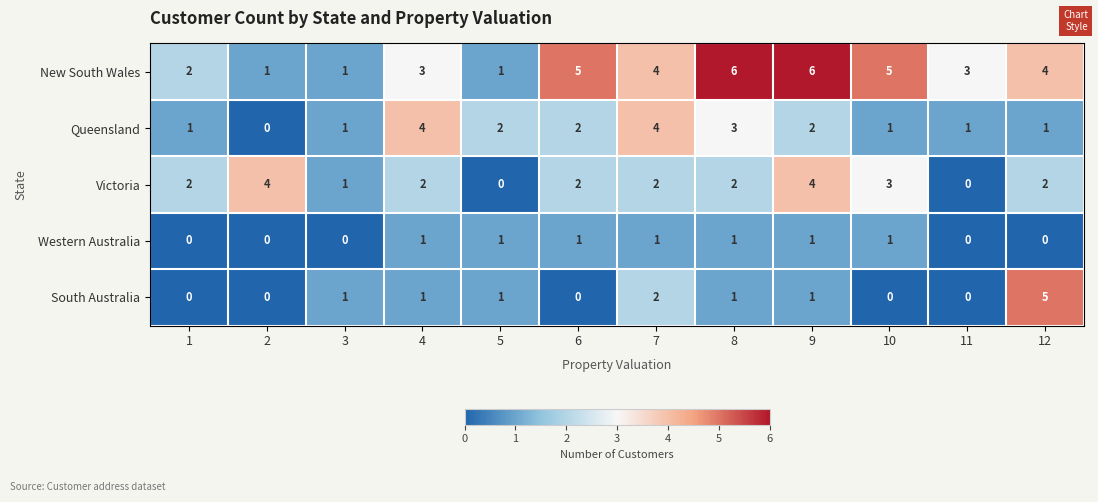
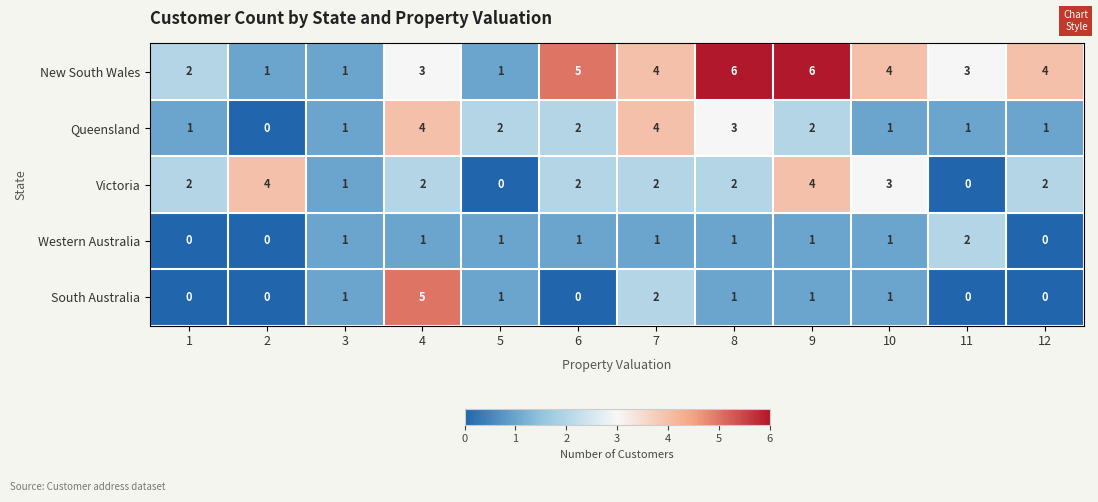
New South Wales, 10: 5 -> 4
Western Australia, 3: 0 -> 1
Western Australia, 11: 0 -> 2
South Australia, 4: 1 -> 5
South Australia, 10: 0 -> 1
South Australia, 12: 5 -> 0
